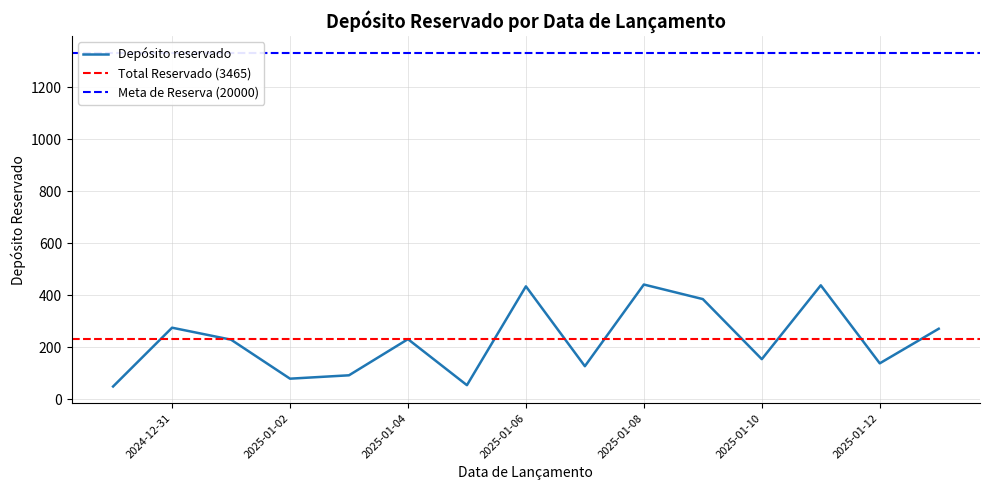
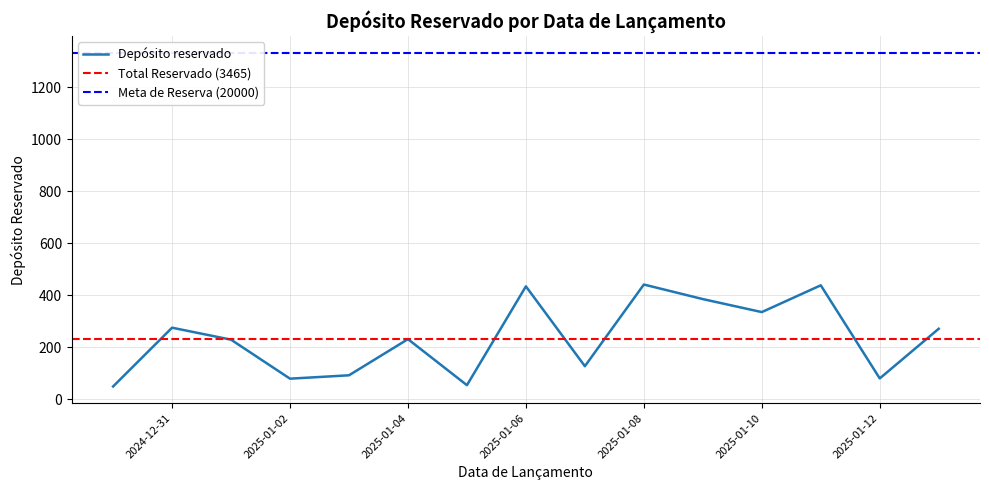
2025-01-10: 160 -> 340
2025-01-12: 140 -> 80
